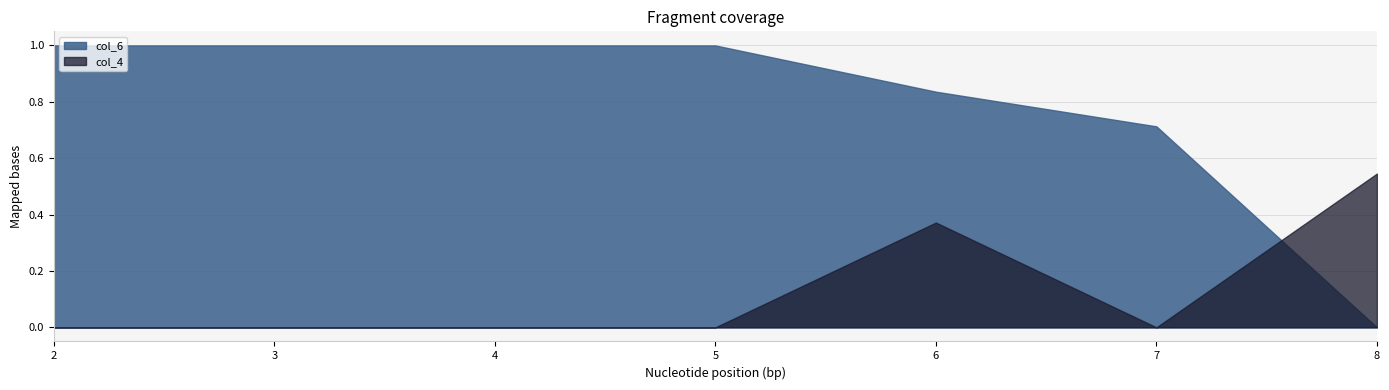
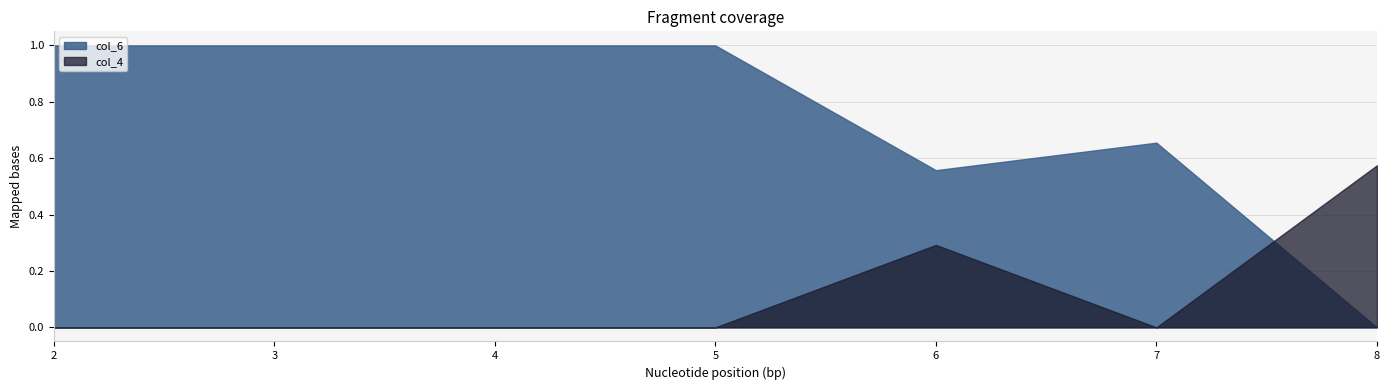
col_6, 6: 0.84 -> 0.56
col_4, 6: 0.37 -> 0.29
col_6, 7: 0.71 -> 0.66
col_4, 8: 0.55 -> 0.57
